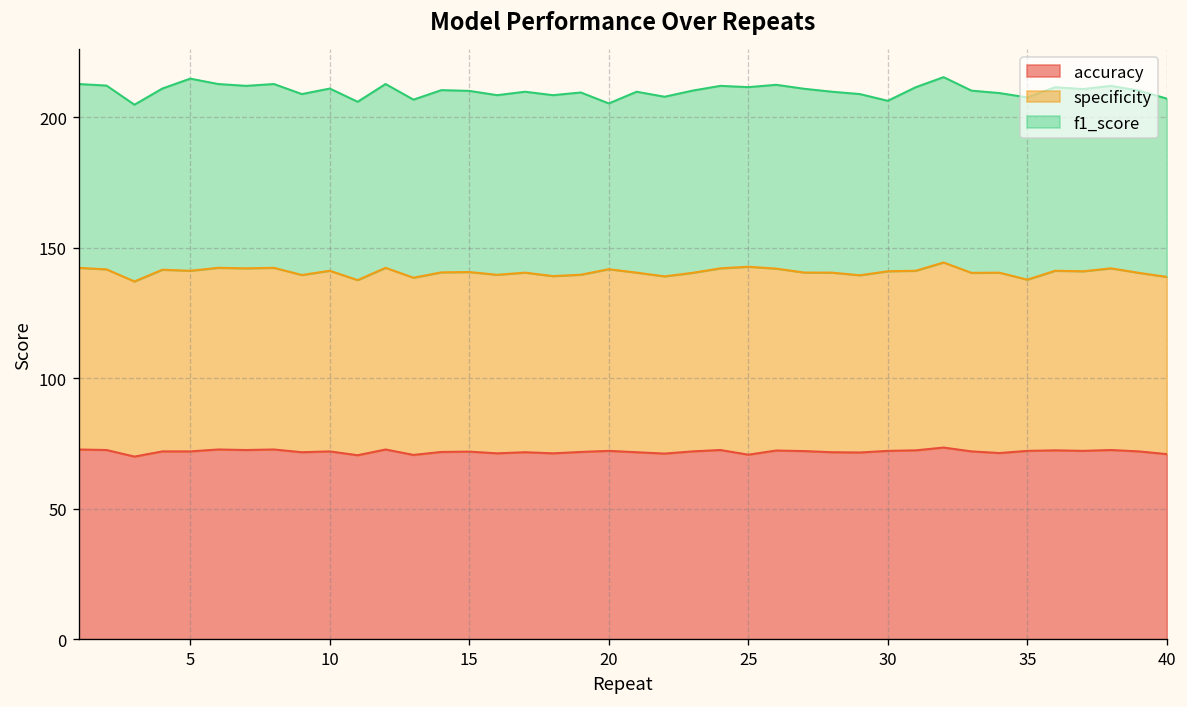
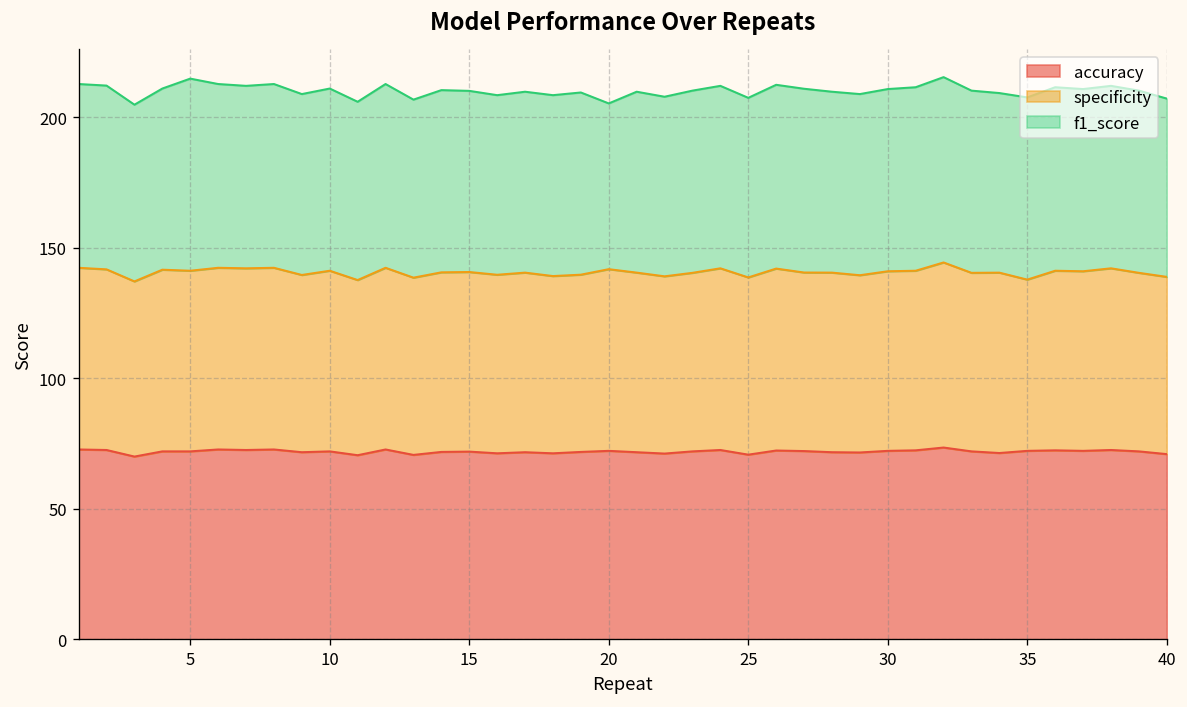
specificity, 25: 72 -> 68
f1_score, 30: 65 -> 70
